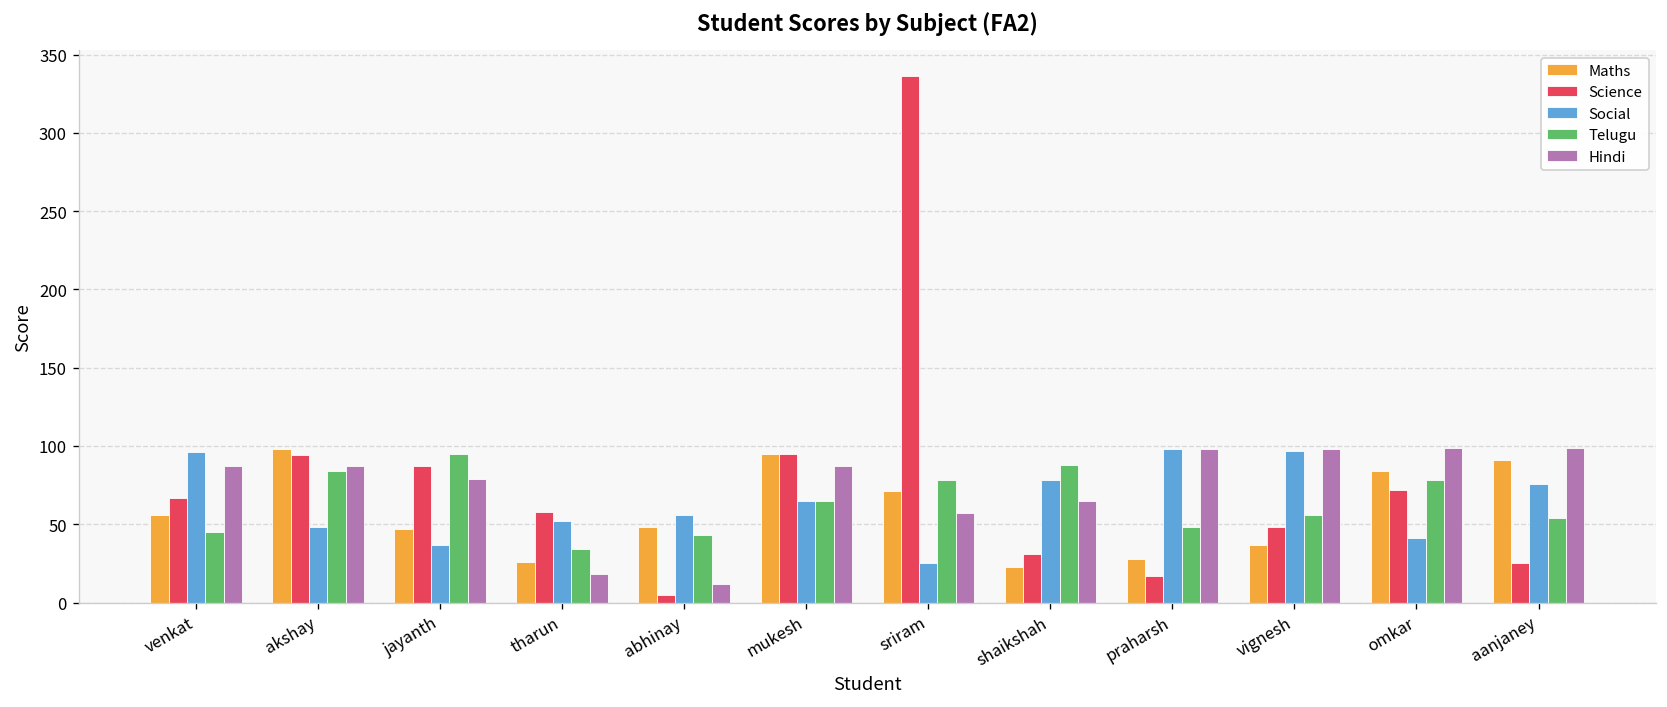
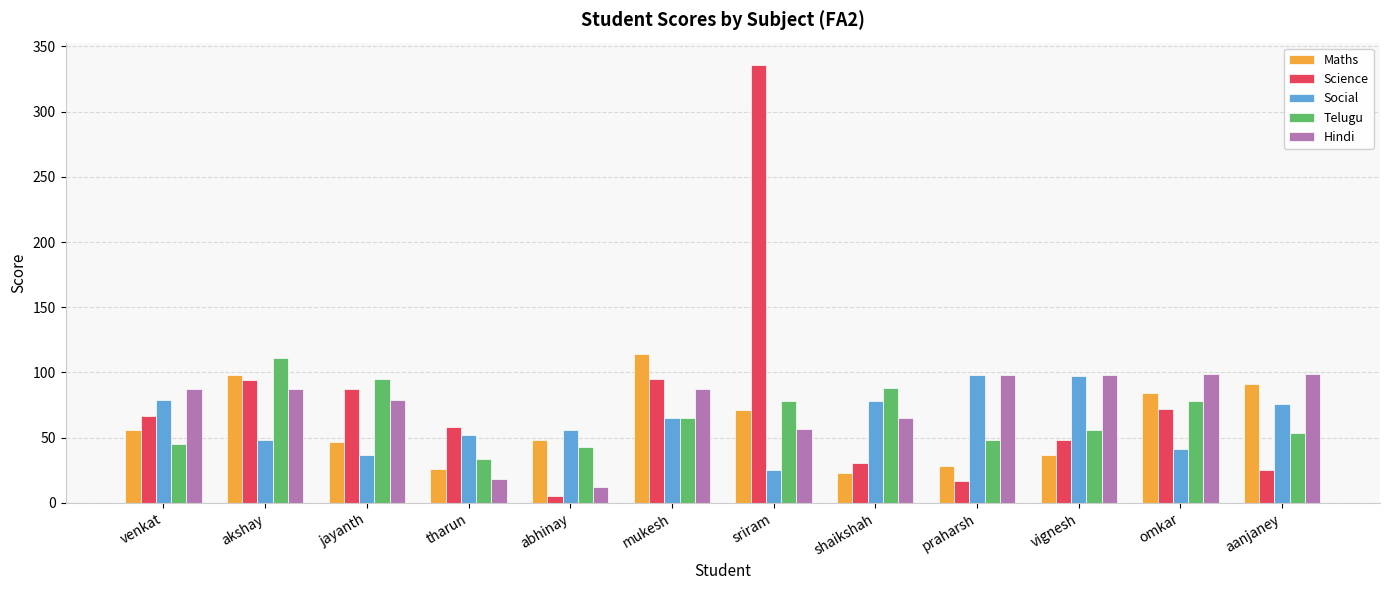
Social, venkat: 96 -> 79
Telugu, akshay: 84 -> 111
Maths, mukesh: 95 -> 114
